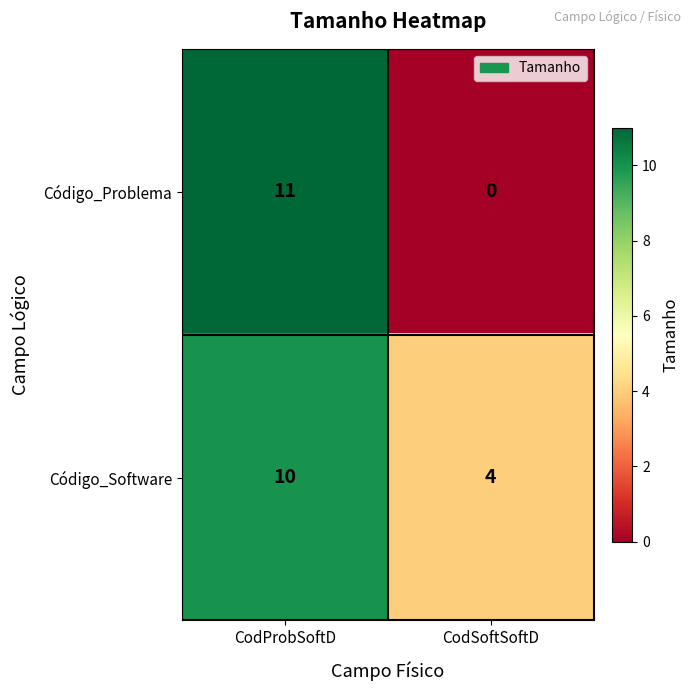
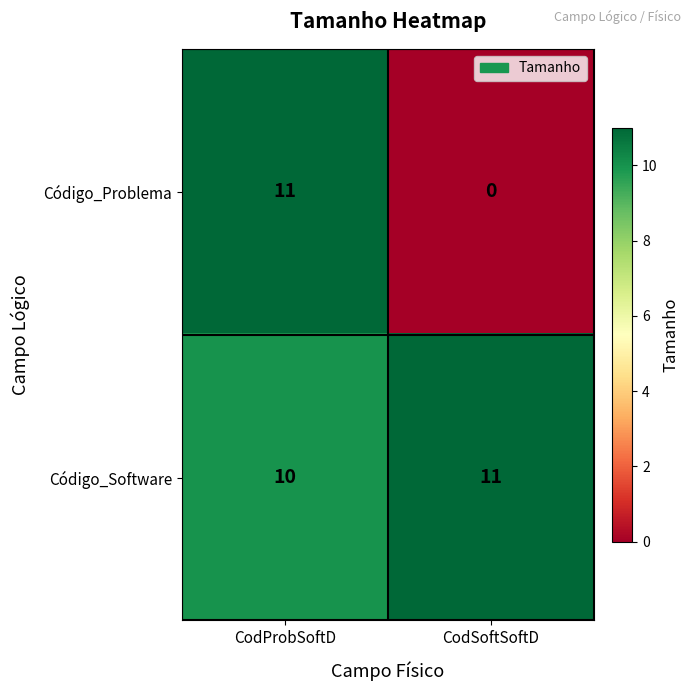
Código_Software, CodSoftSoftD: 4 -> 11
